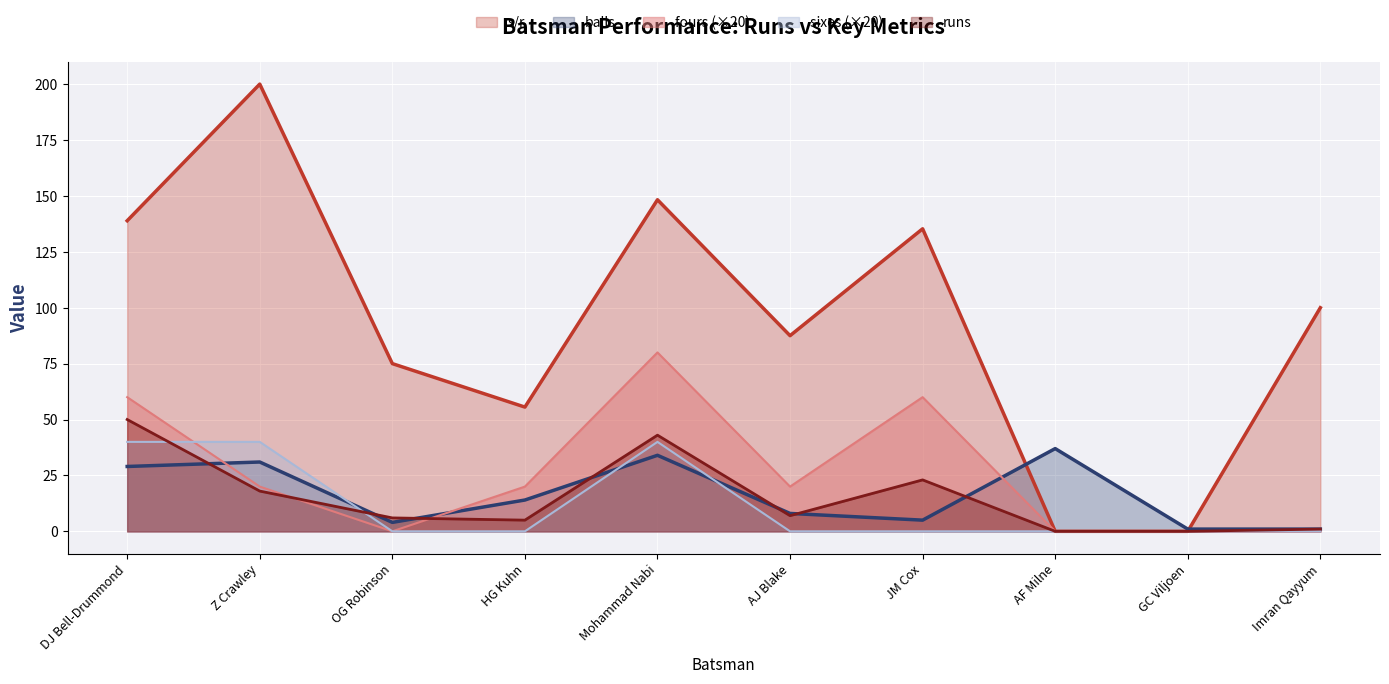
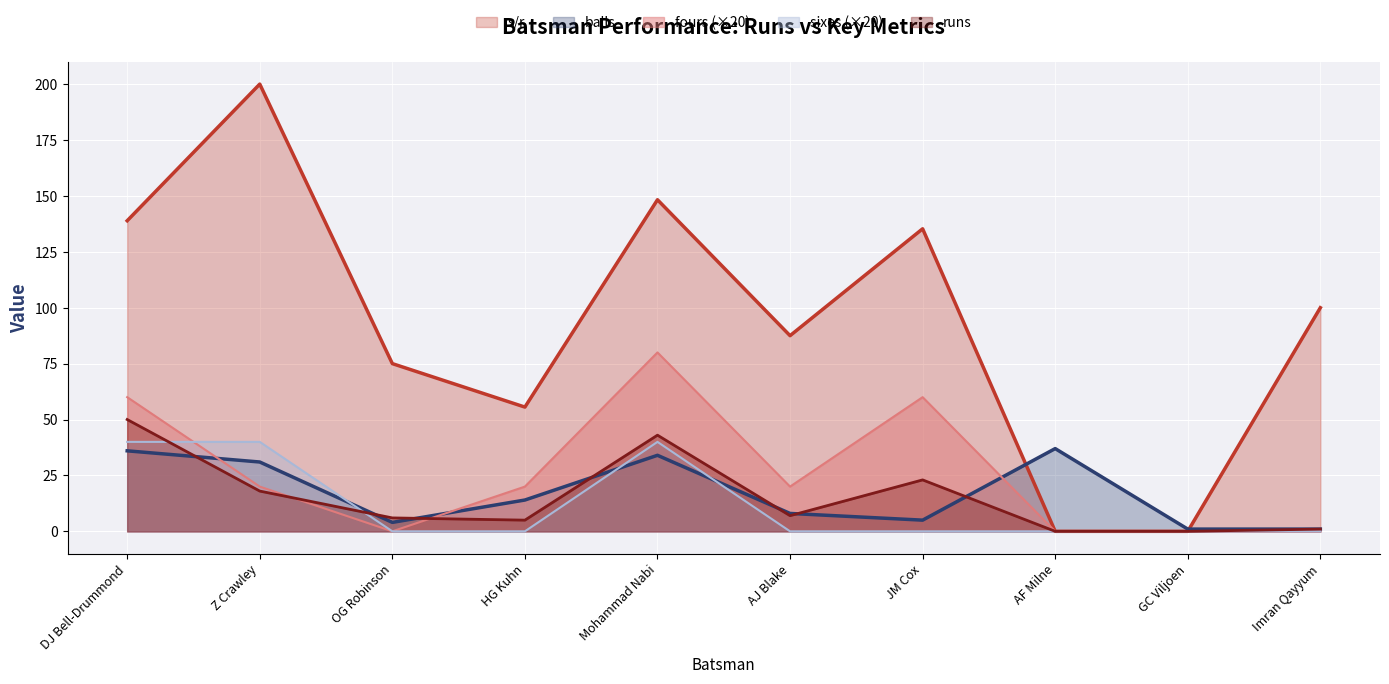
balls, DJ Bell-Drummond: 29 -> 36
